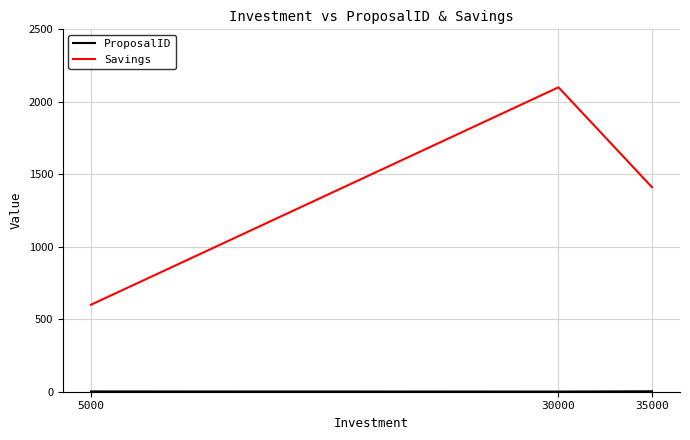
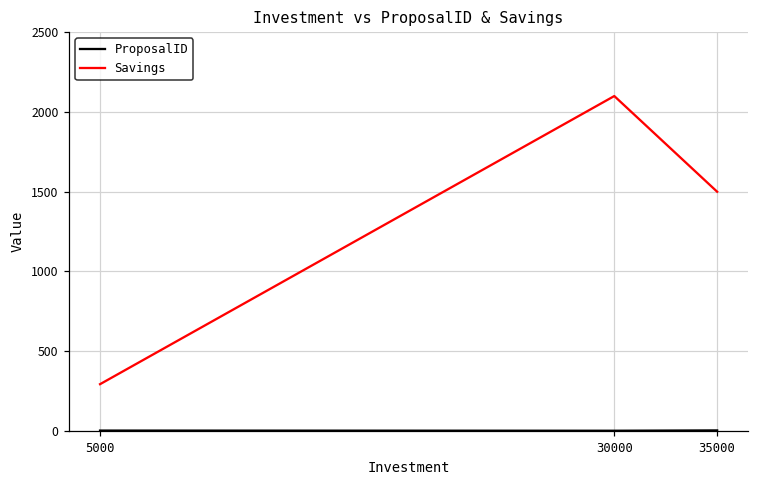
Savings, 5000: 600 -> 290
Savings, 35000: 1410 -> 1500
